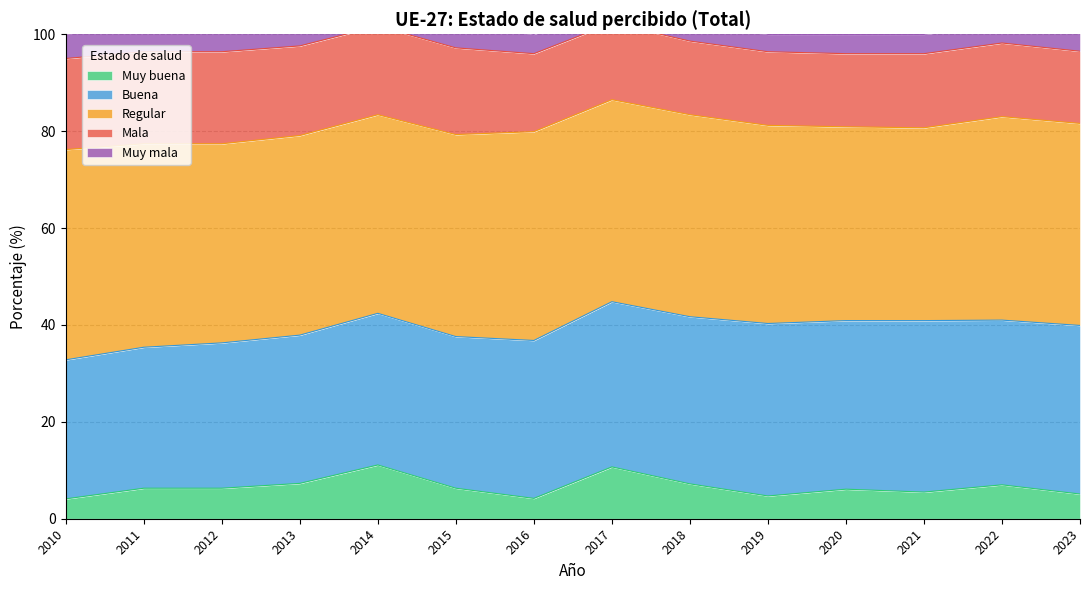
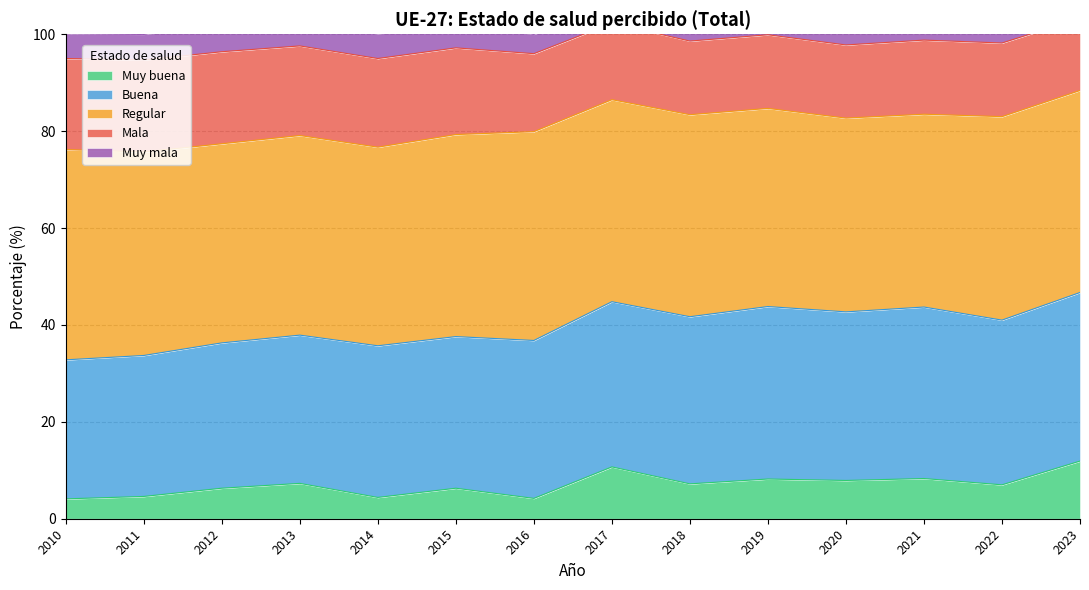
Muy buena, 2011: 6 -> 5
Muy buena, 2014: 11 -> 4
Muy buena, 2019: 5 -> 8
Muy buena, 2020: 6 -> 8
Muy buena, 2021: 6 -> 8
Muy buena, 2023: 5 -> 12
